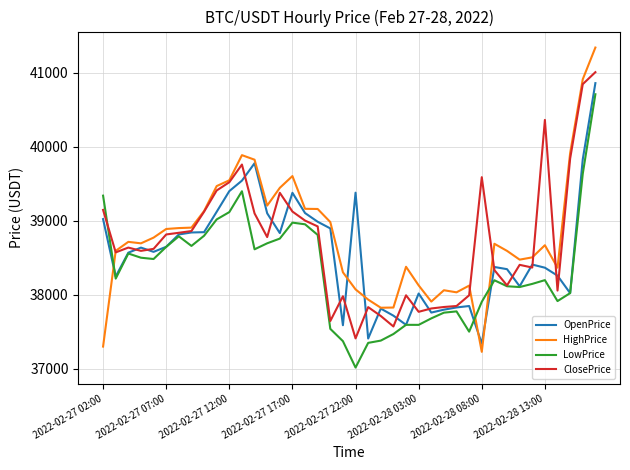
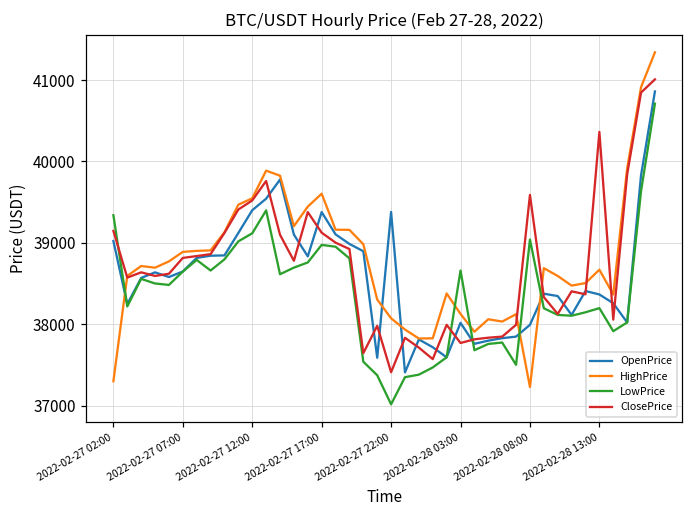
LowPrice, 2022-02-28 03:00: 37600 -> 38700
OpenPrice, 2022-02-28 08:00: 37300 -> 38000
LowPrice, 2022-02-28 08:00: 37900 -> 39000
